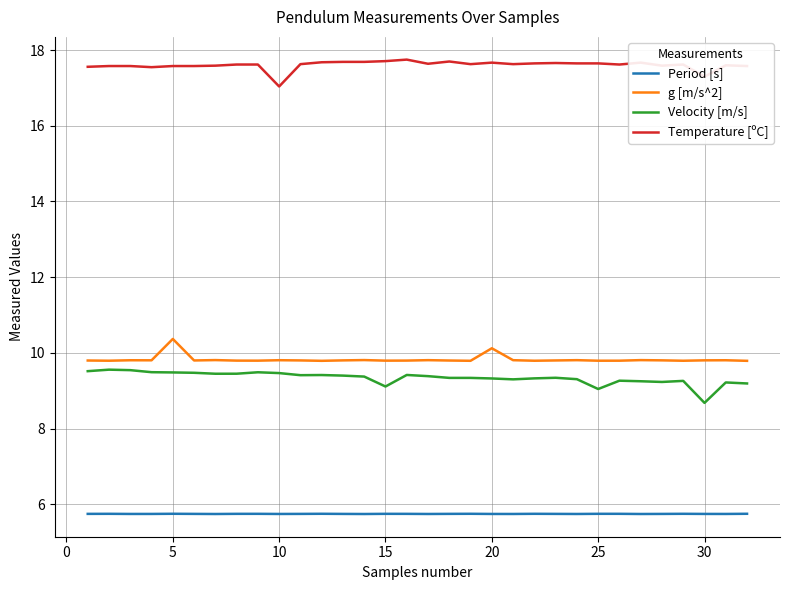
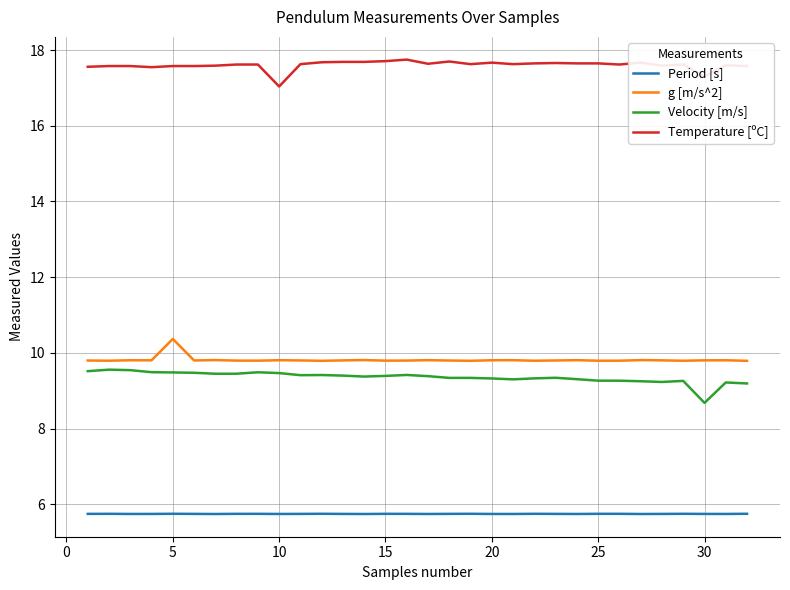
Velocity [m/s], 15: 9.1 -> 9.4
g [m/s^2], 20: 10.1 -> 9.8
Velocity [m/s], 25: 9.0 -> 9.3
